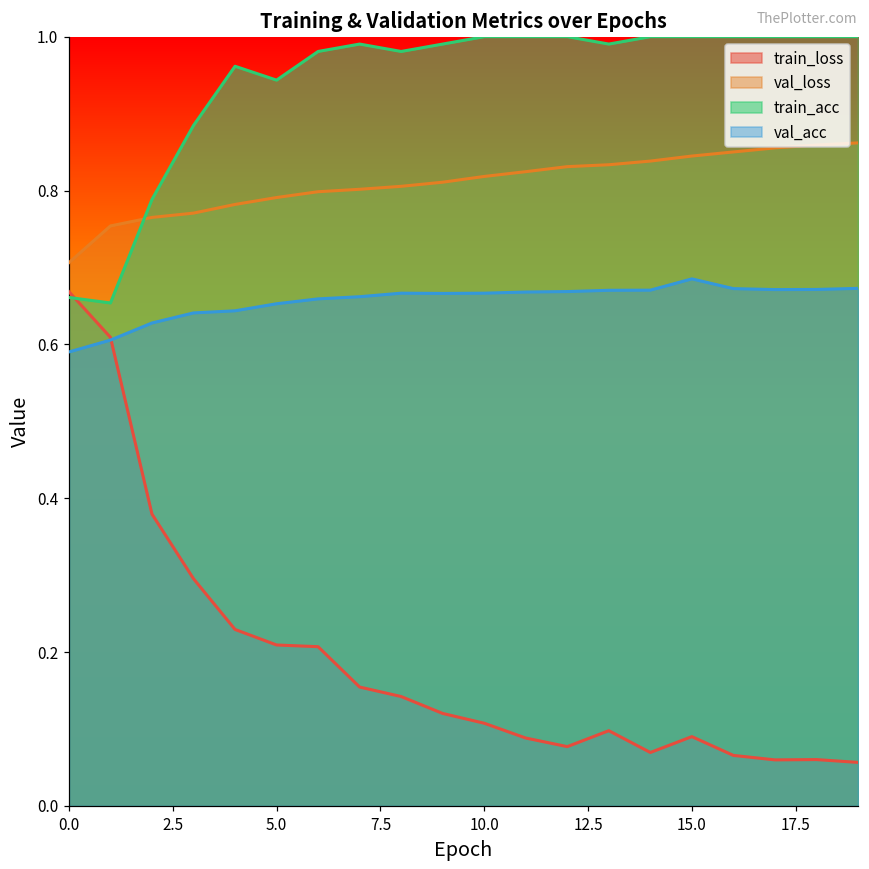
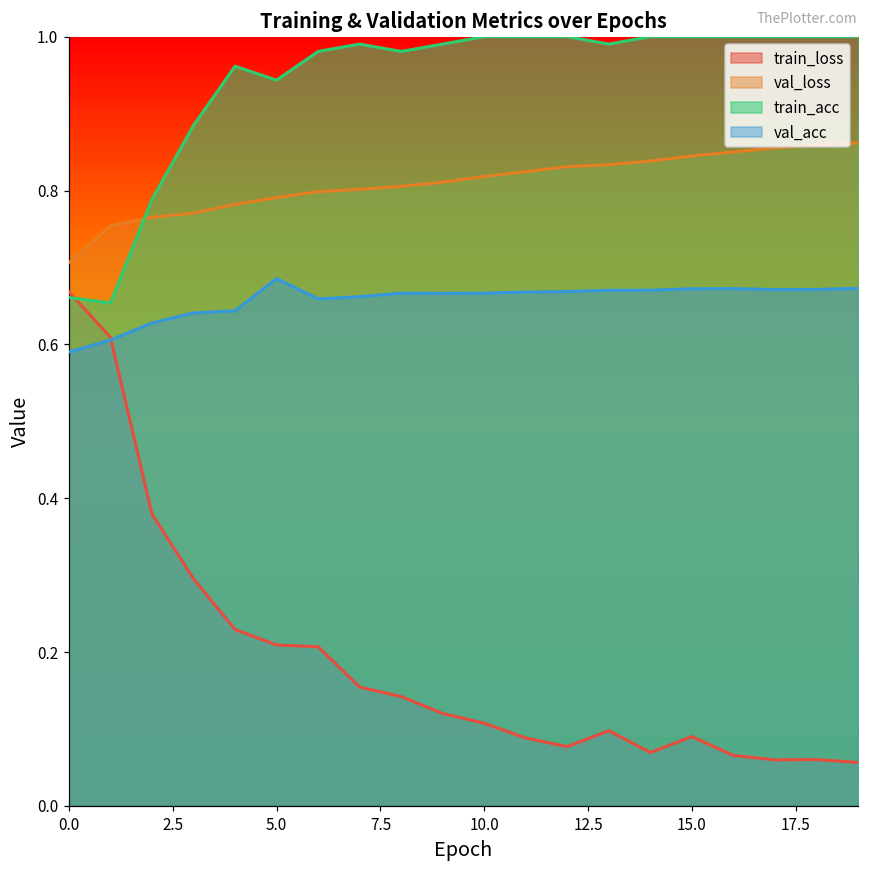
val_acc, 5.0: 0.65 -> 0.69
val_acc, 15.0: 0.69 -> 0.67
